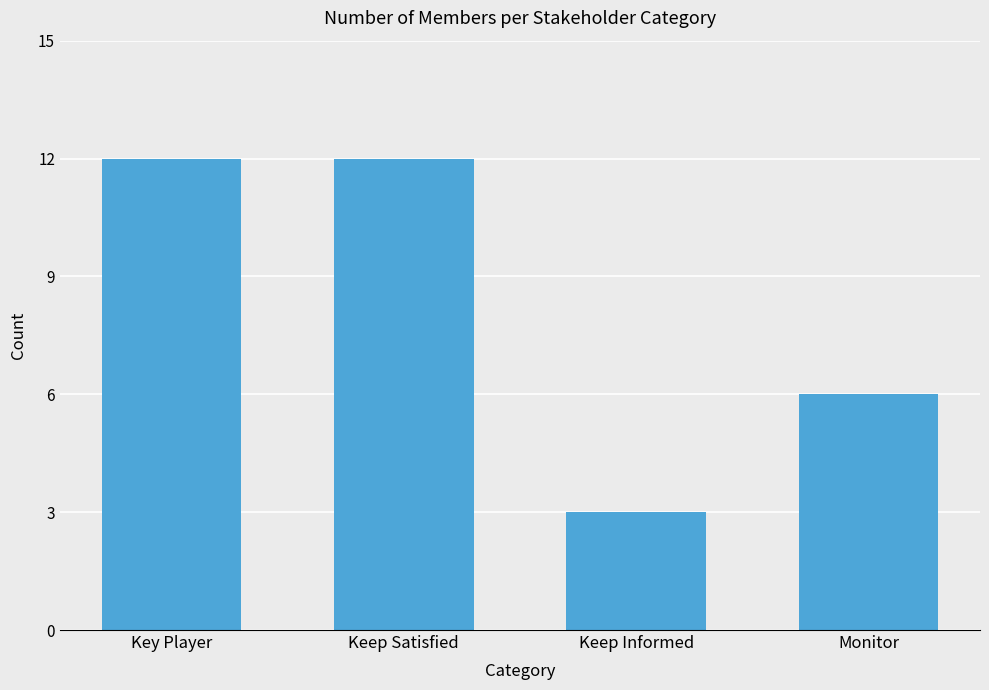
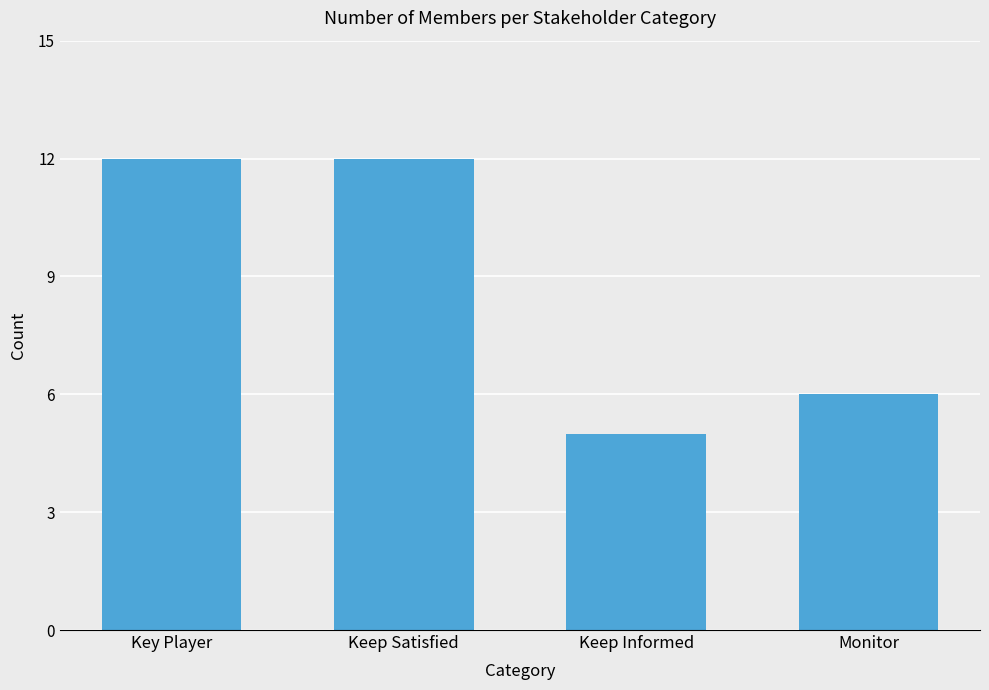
Keep Informed: 3 -> 5
